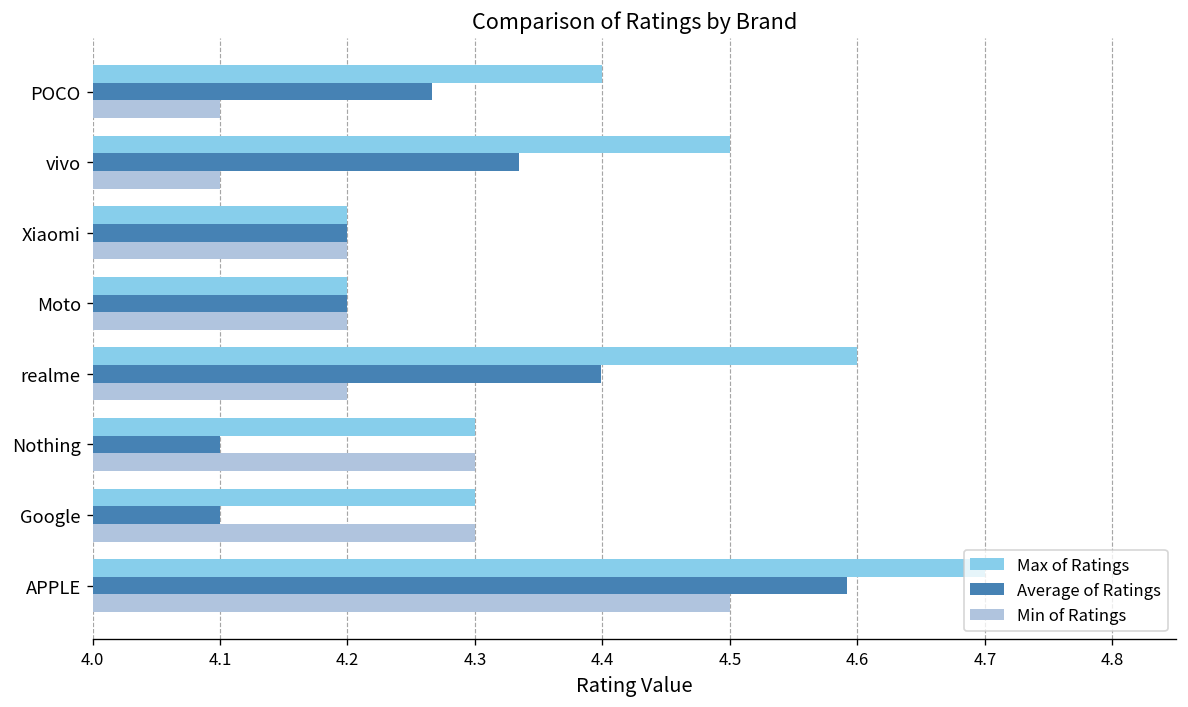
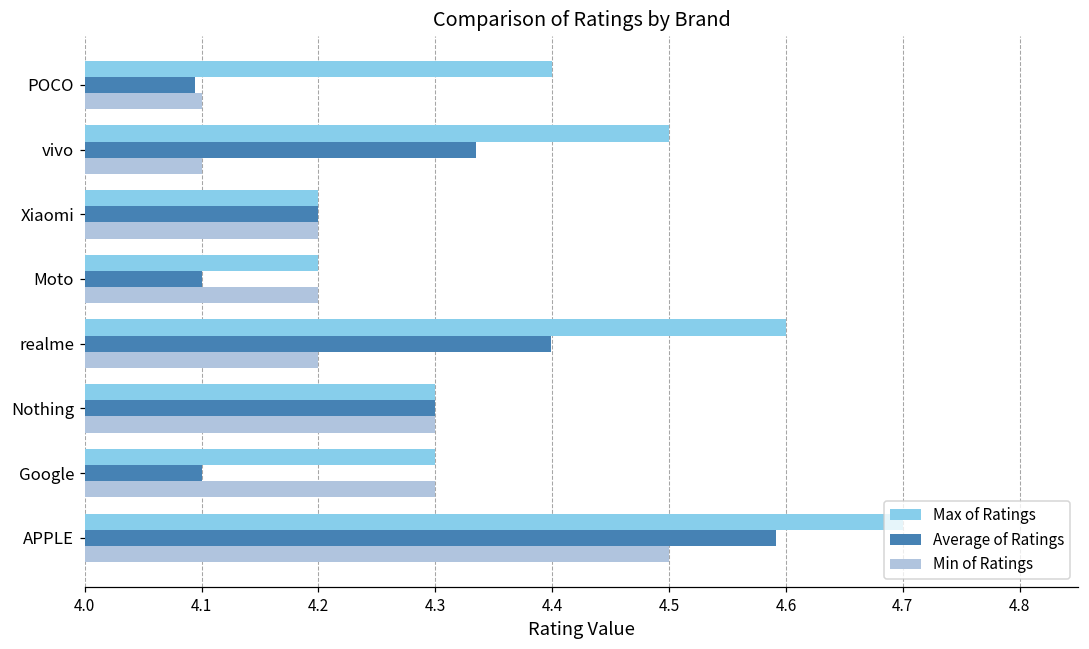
Average of Ratings, POCO: 4.267 -> 4.094
Average of Ratings, Moto: 4.2 -> 4.1
Average of Ratings, Nothing: 4.1 -> 4.3
